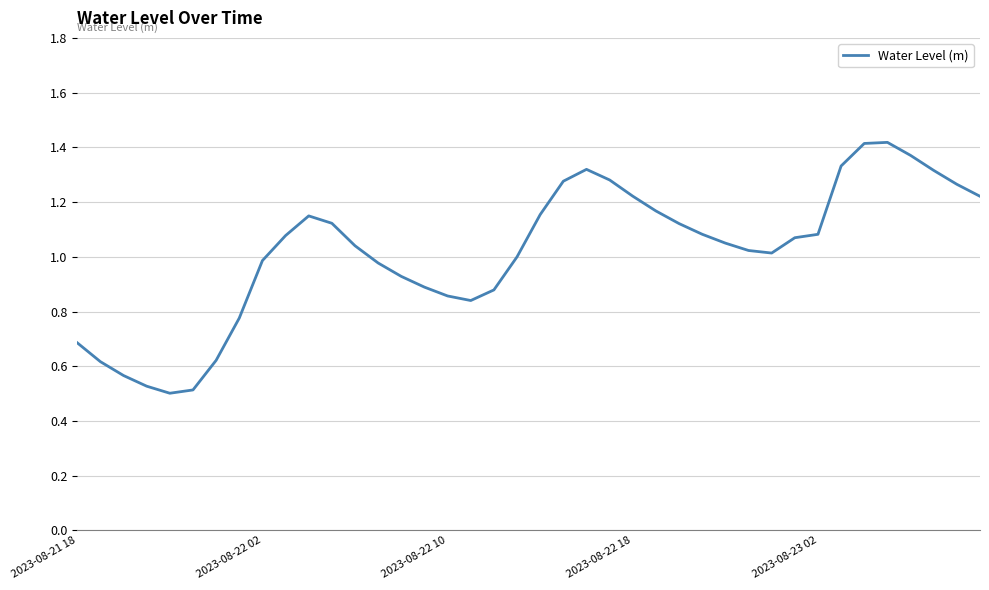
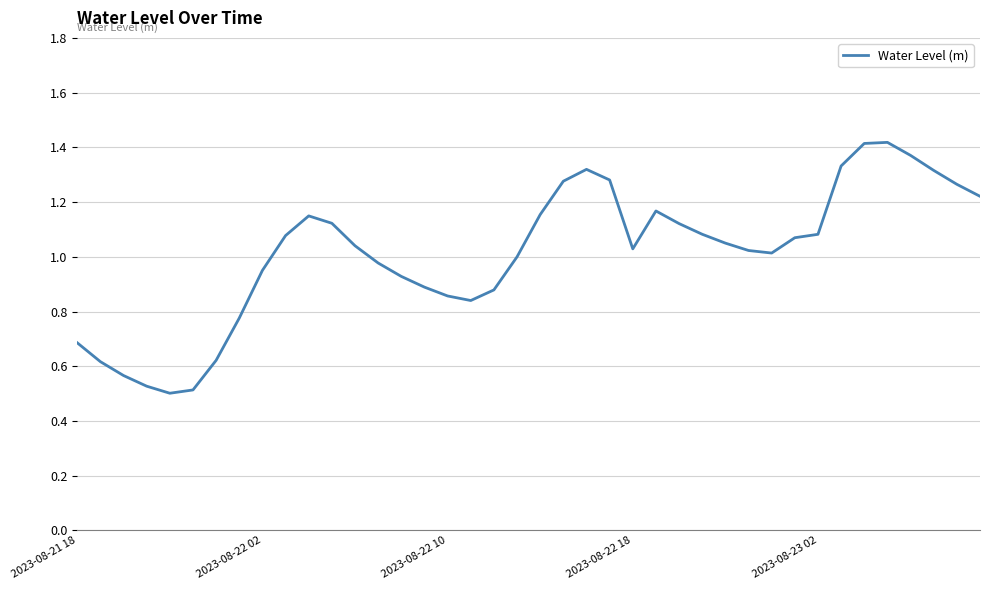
2023-08-22 02: 0.99 -> 0.95
2023-08-22 18: 1.22 -> 1.03
